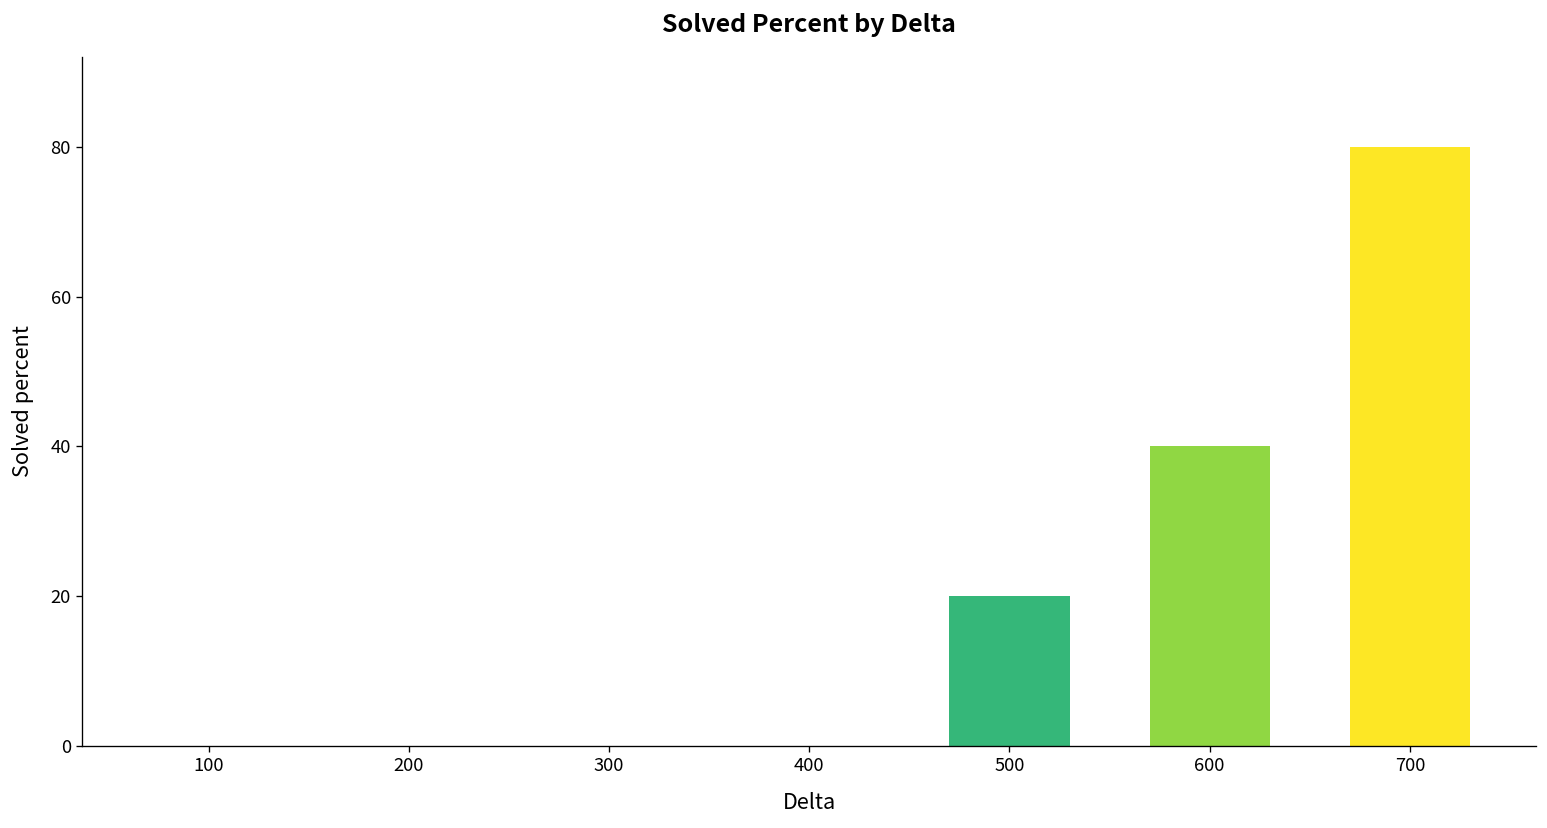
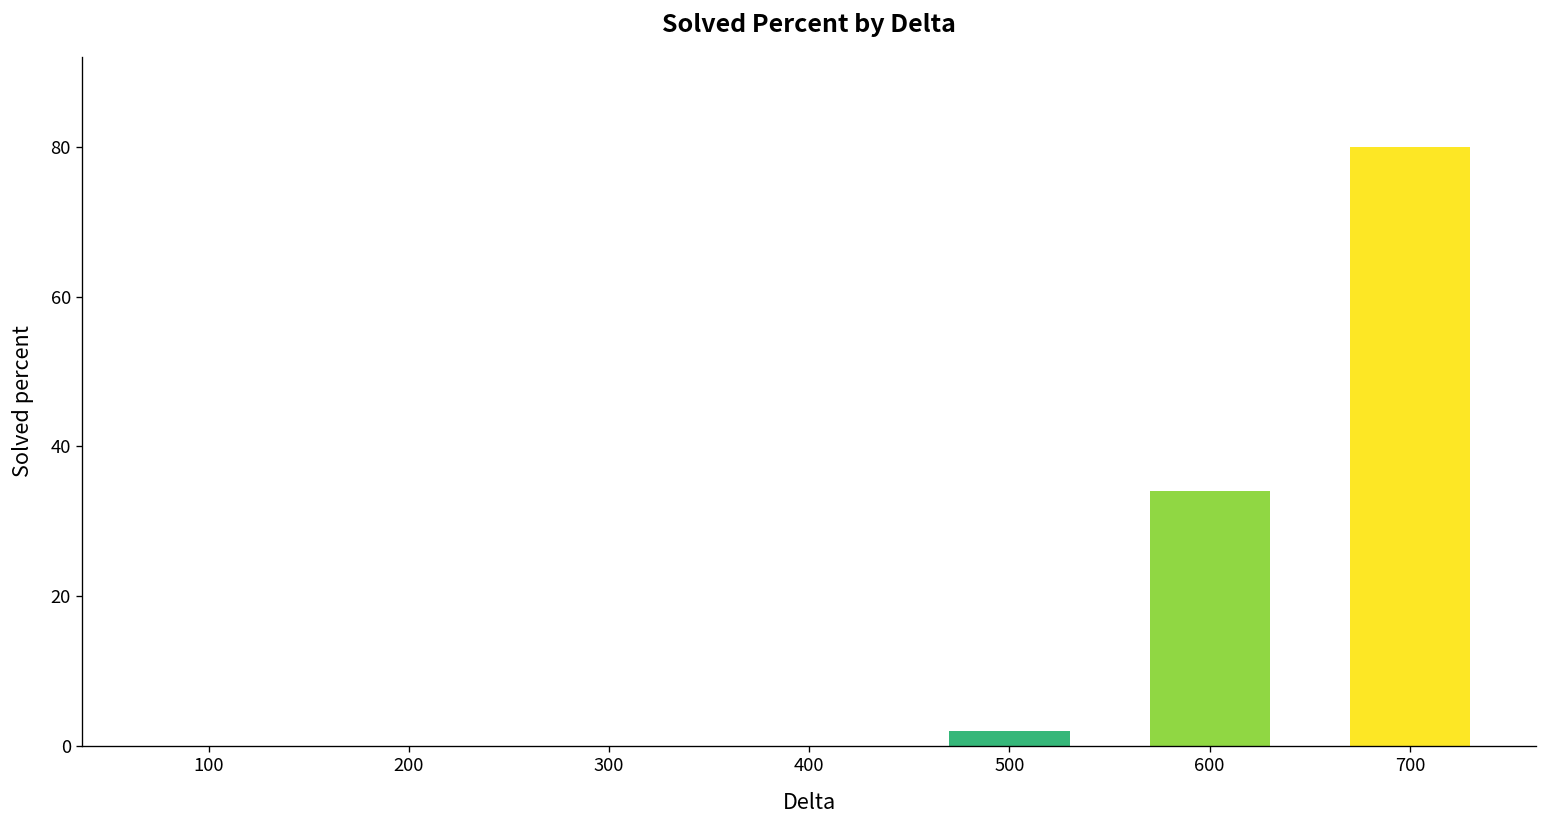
500: 20 -> 2
600: 40 -> 34
